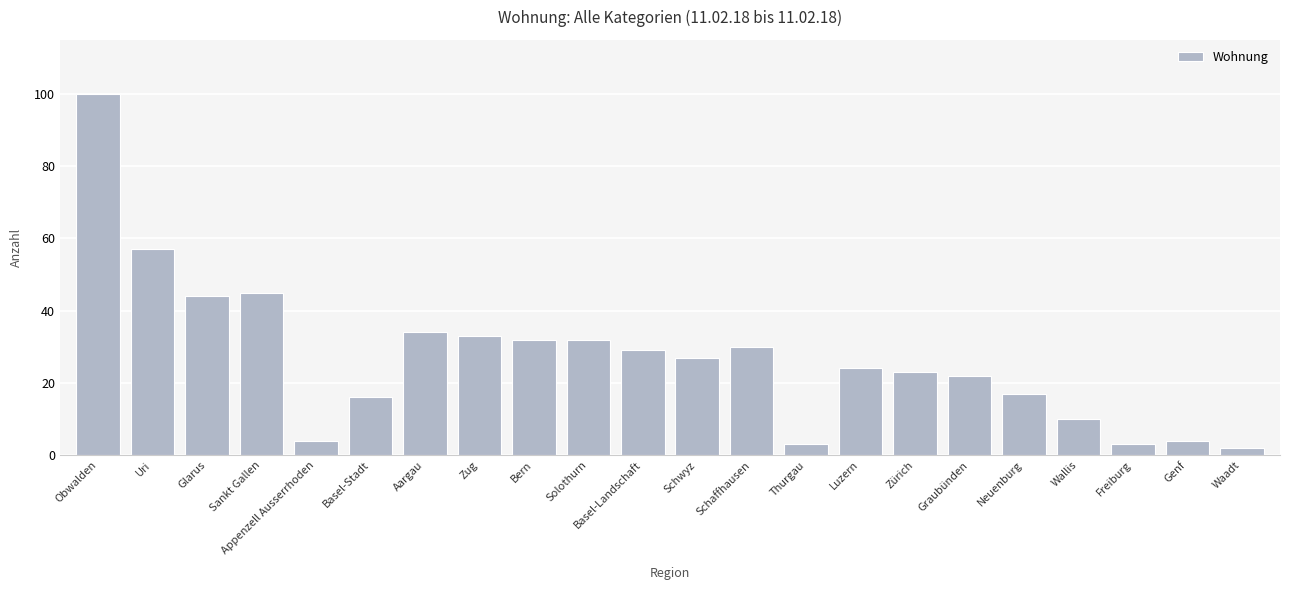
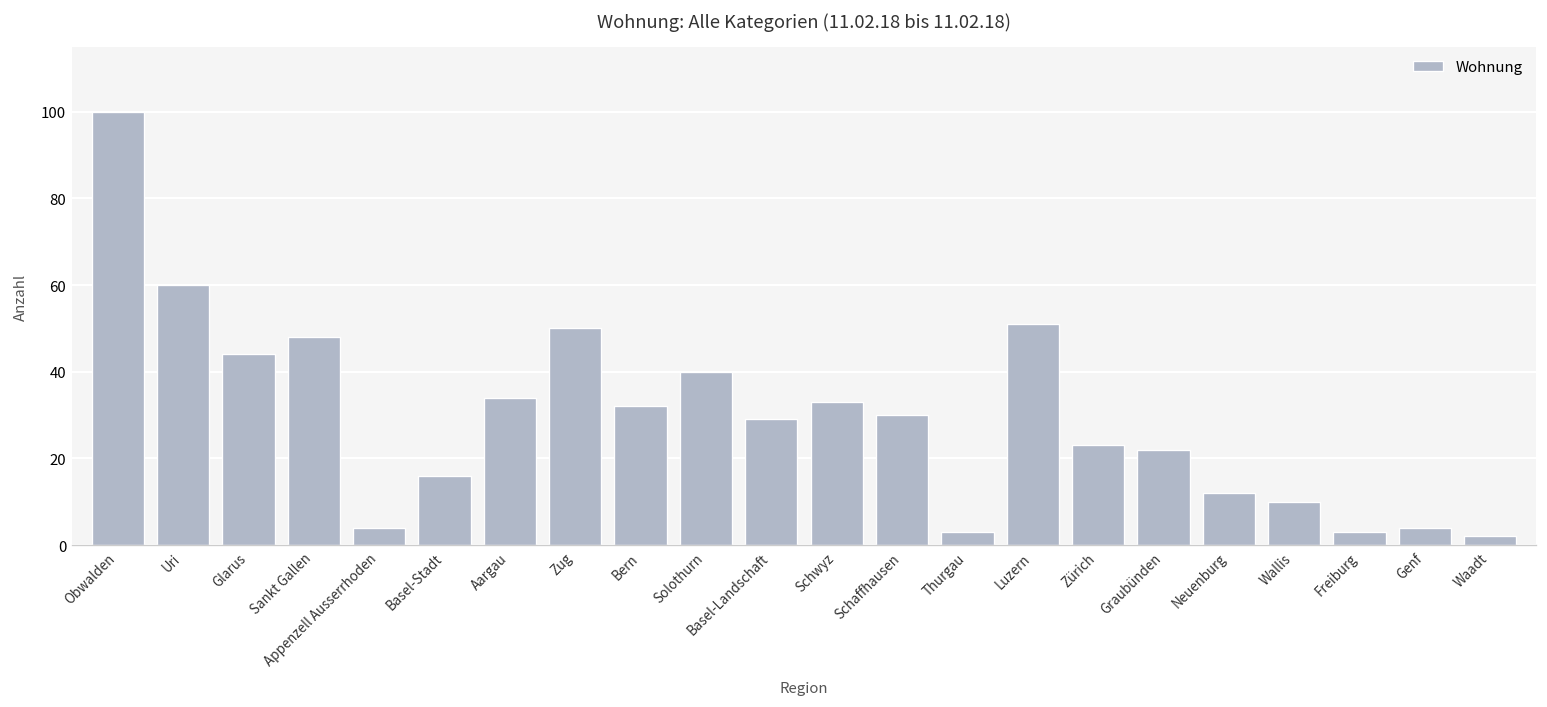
Uri: 57 -> 60
Sankt Gallen: 45 -> 48
Zug: 33 -> 50
Solothurn: 32 -> 40
Schwyz: 27 -> 33
Luzern: 24 -> 51
Neuenburg: 17 -> 12
